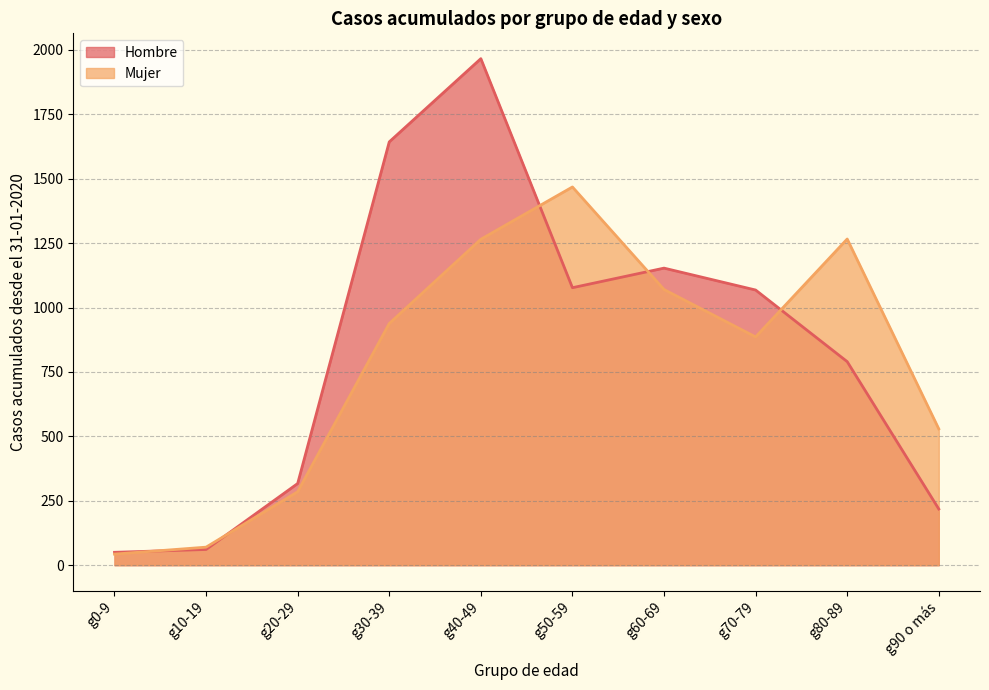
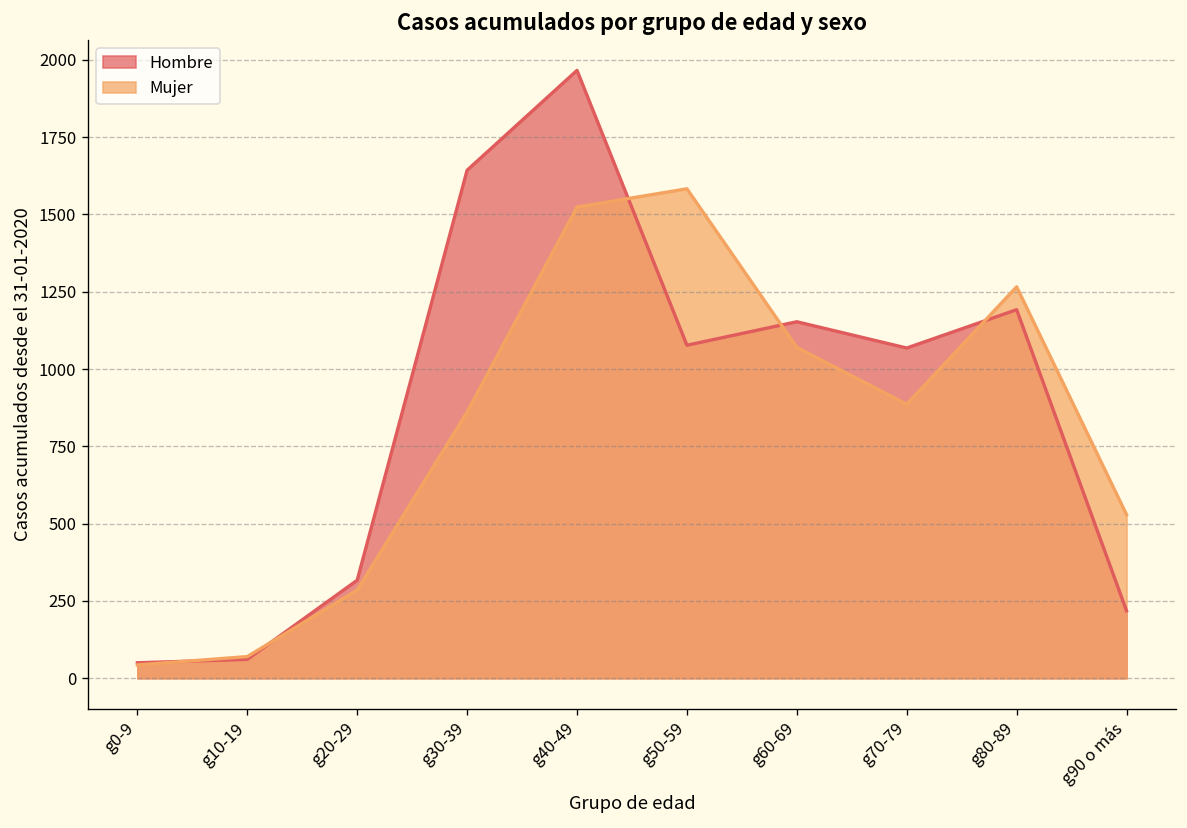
Mujer, g30-39: 940 -> 860
Mujer, g40-49: 1270 -> 1520
Mujer, g50-59: 1470 -> 1580
Hombre, g80-89: 790 -> 1190
